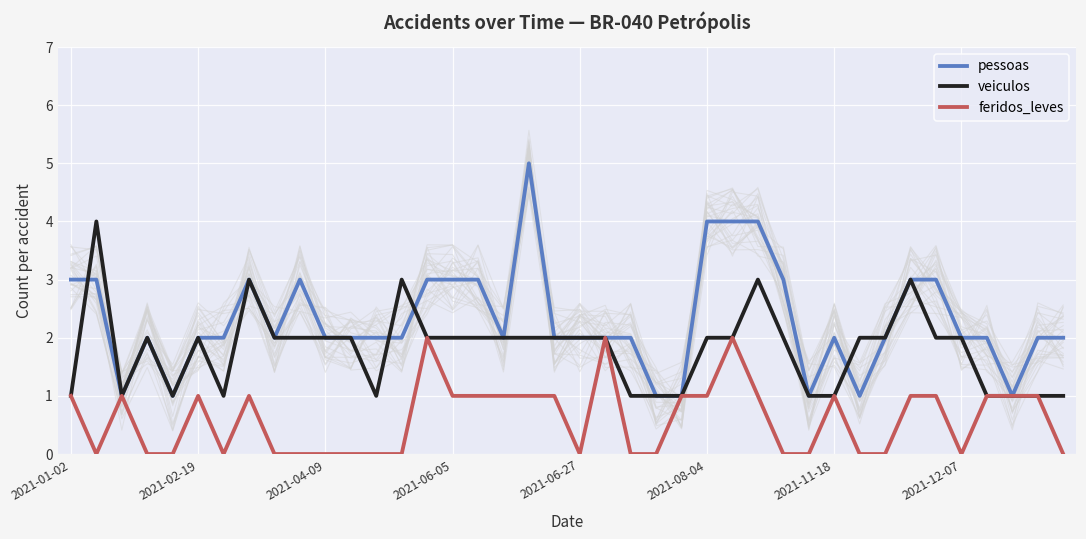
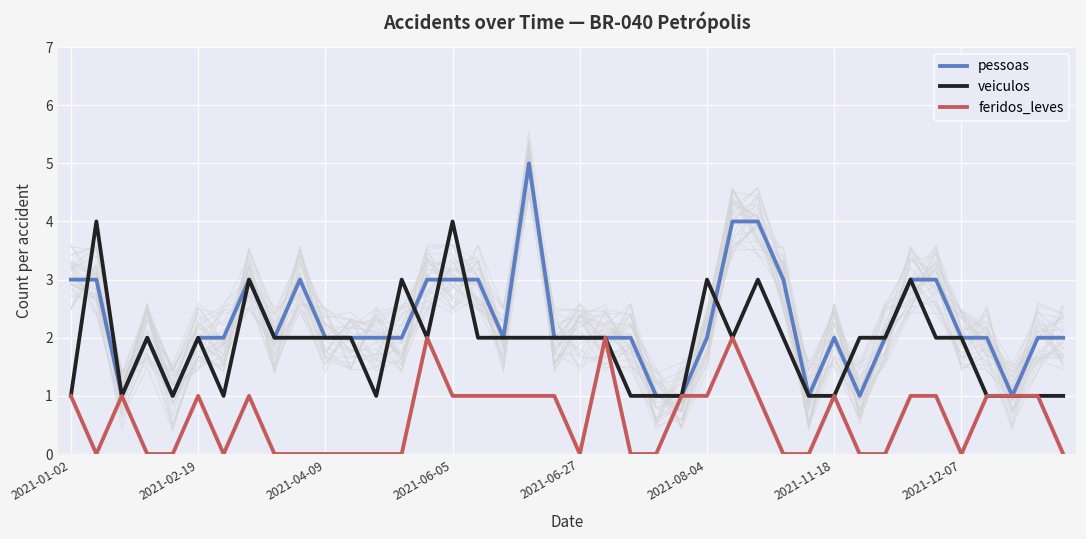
veiculos, 2021-06-05: 2 -> 4
pessoas, 2021-08-04: 4 -> 2
veiculos, 2021-08-04: 2 -> 3
